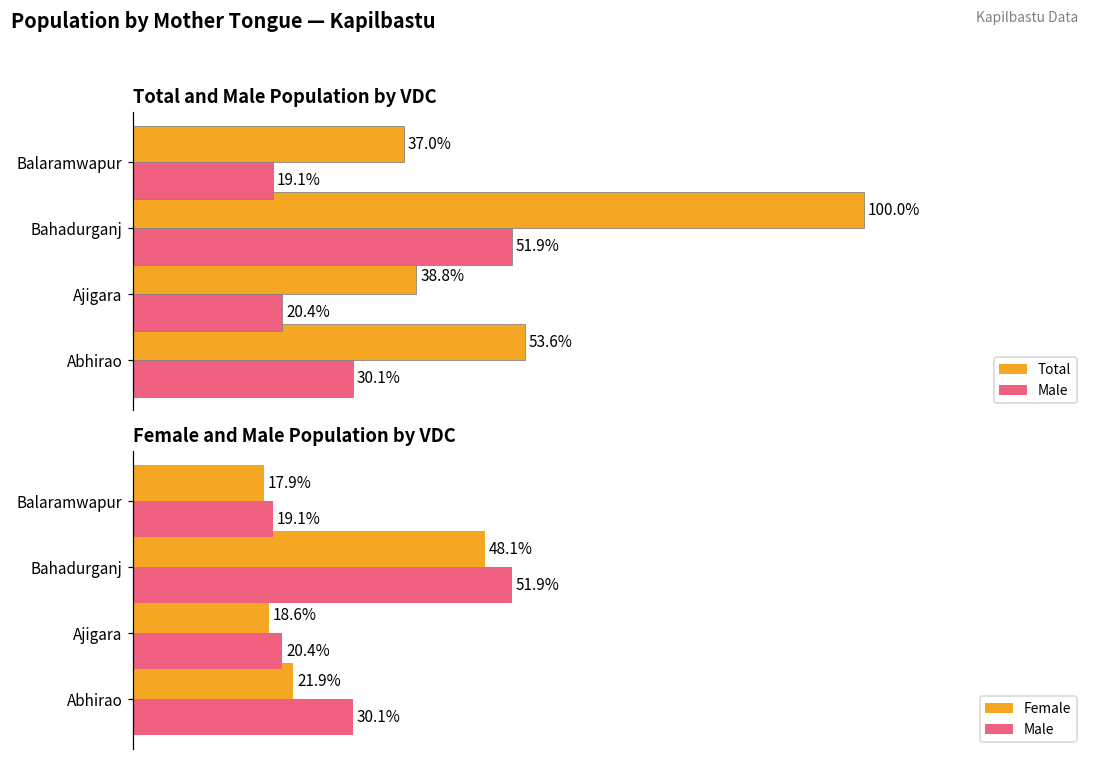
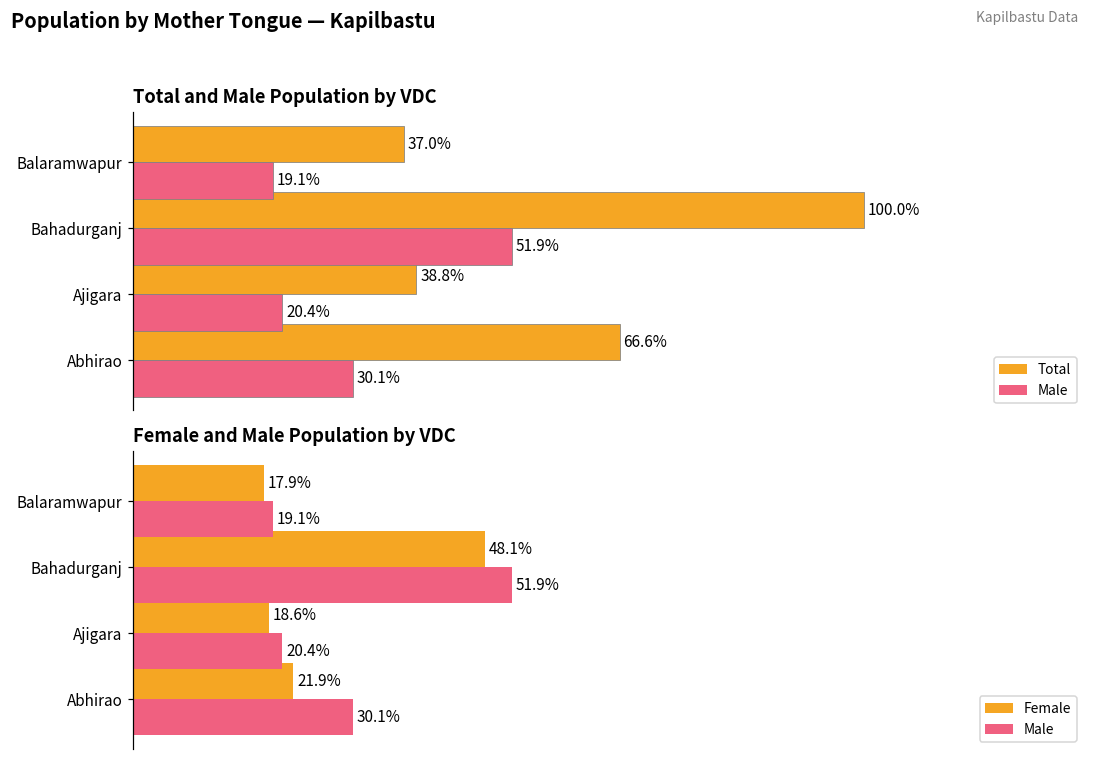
Total and Male Population by VDC, Total, Abhirao: 53.6% -> 66.6%
